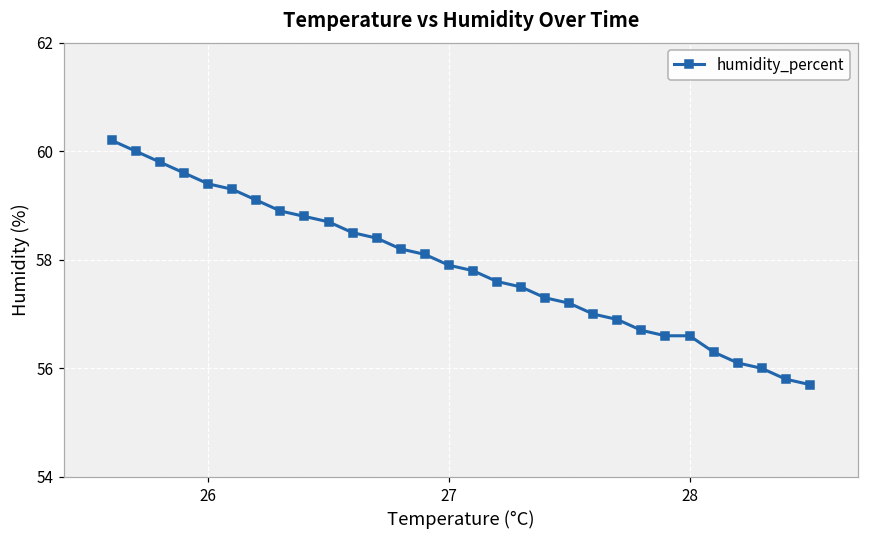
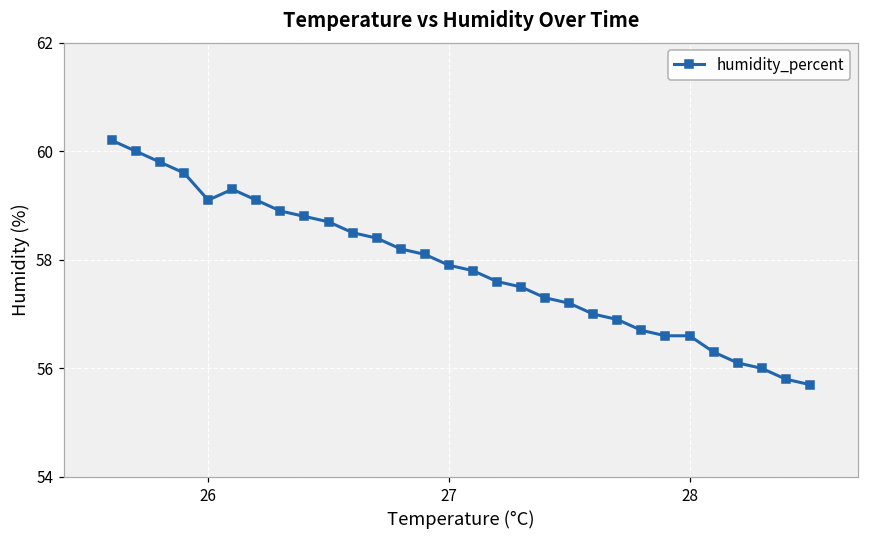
26: 59.4 -> 59.1
